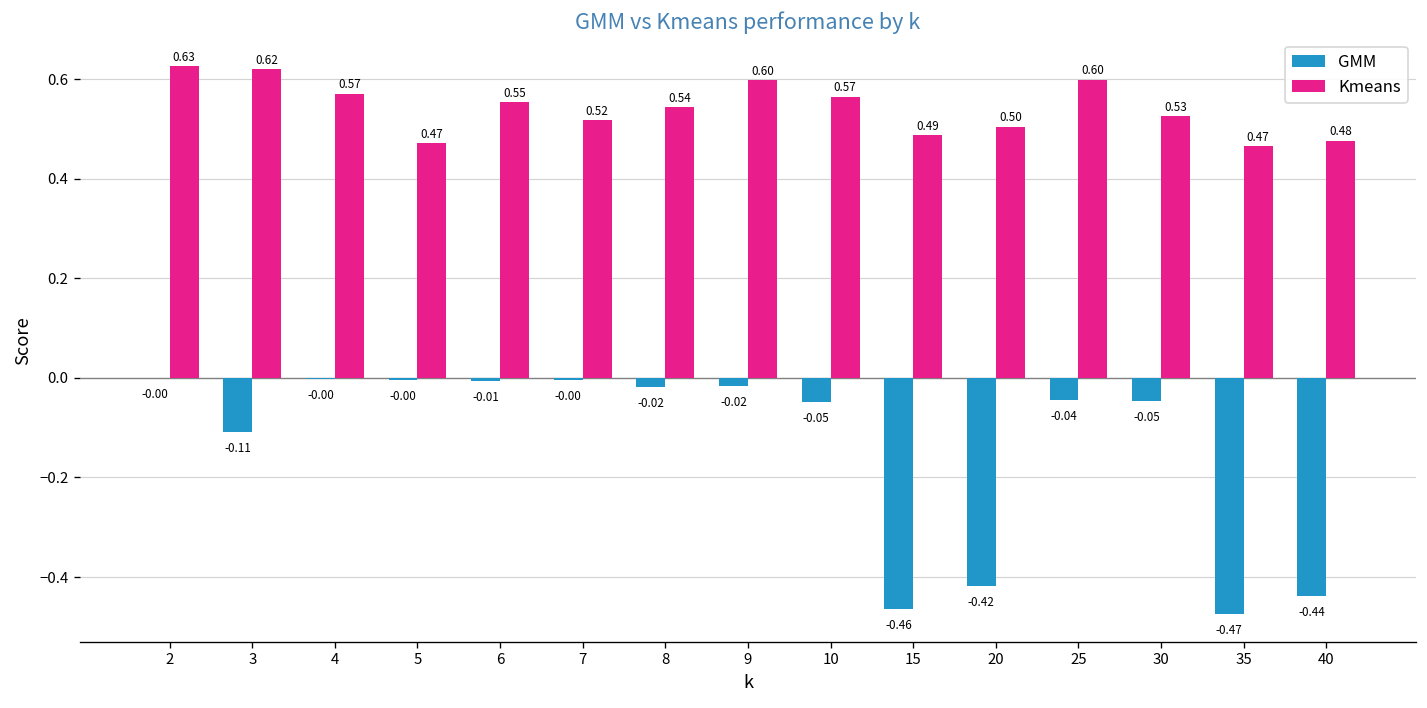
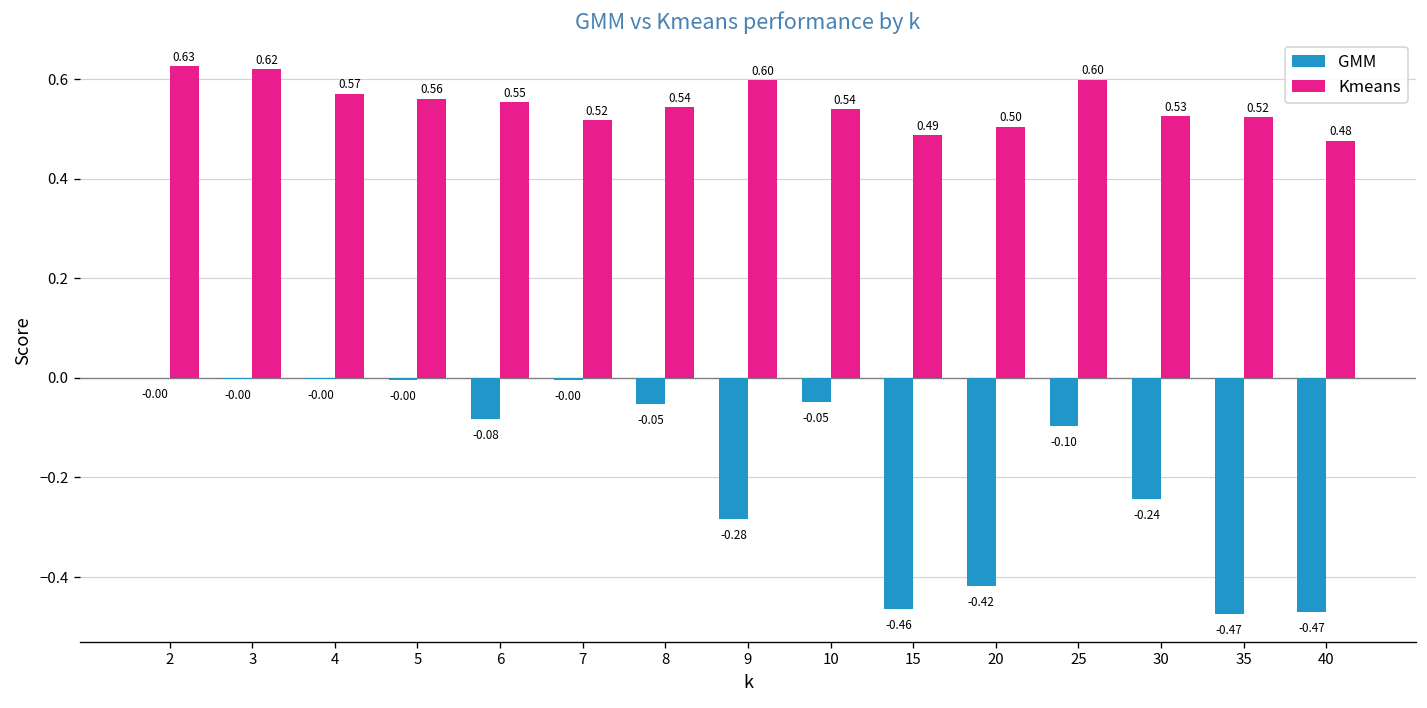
GMM, 3: -0.11 -> -0.00
Kmeans, 5: 0.47 -> 0.56
GMM, 6: -0.01 -> -0.08
GMM, 8: -0.02 -> -0.05
GMM, 9: -0.02 -> -0.28
Kmeans, 10: 0.57 -> 0.54
GMM, 25: -0.04 -> -0.10
GMM, 30: -0.05 -> -0.24
Kmeans, 35: 0.47 -> 0.52
GMM, 40: -0.44 -> -0.47
